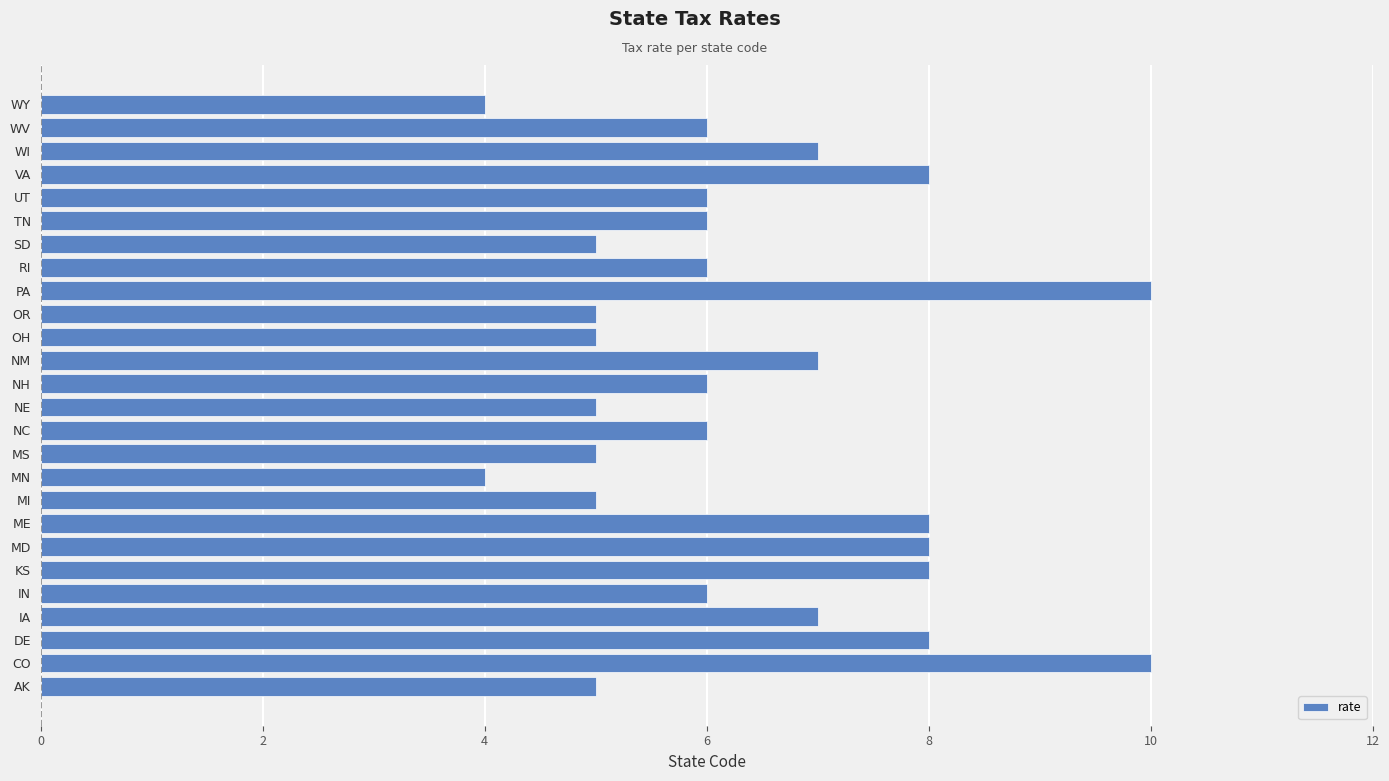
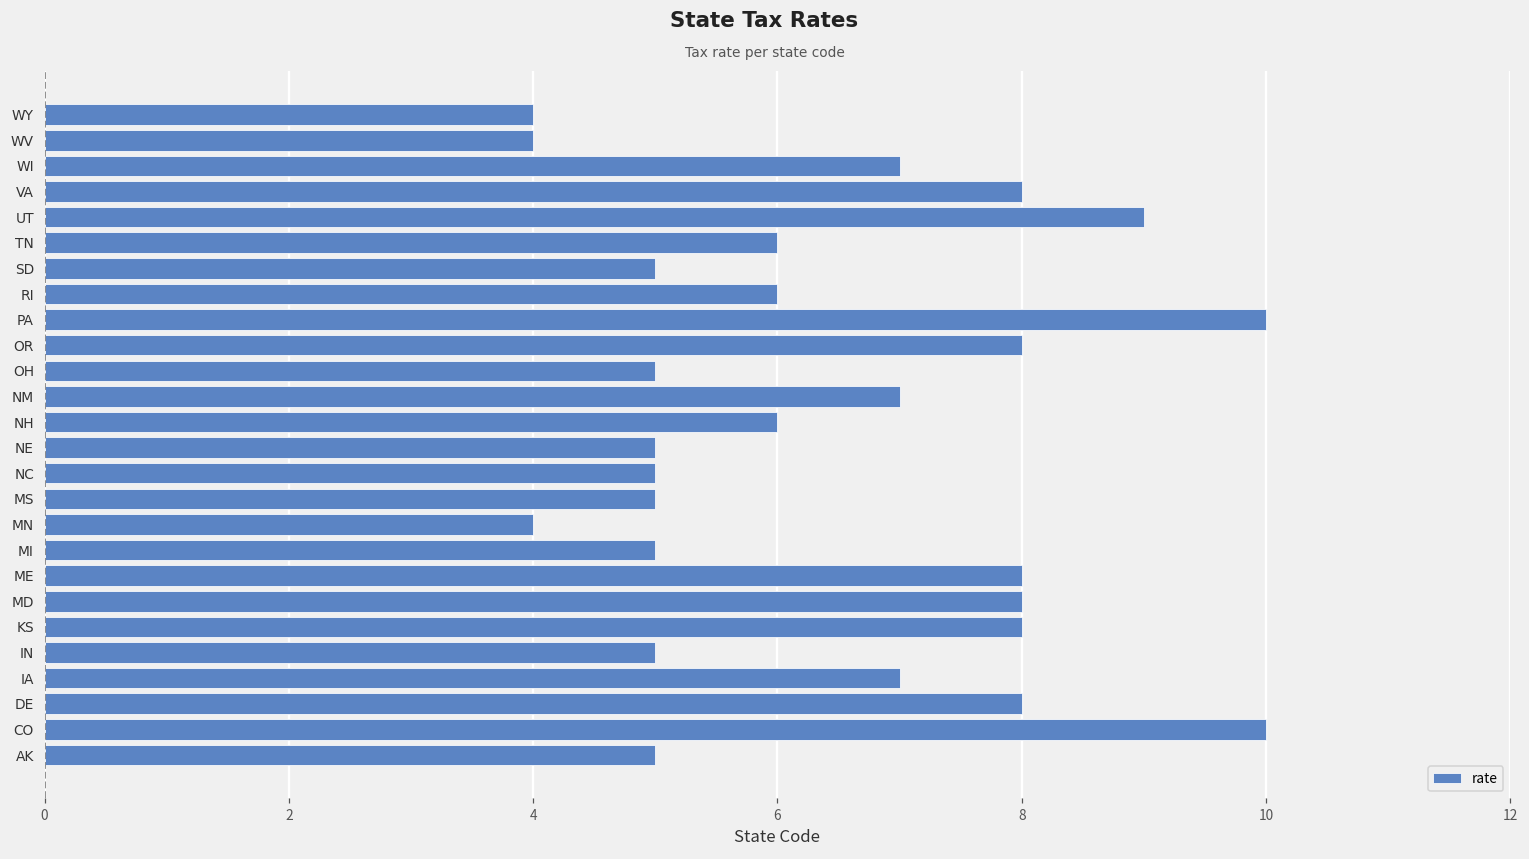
WV: 6 -> 4
UT: 6 -> 9
OR: 5 -> 8
NC: 6 -> 5
IN: 6 -> 5
